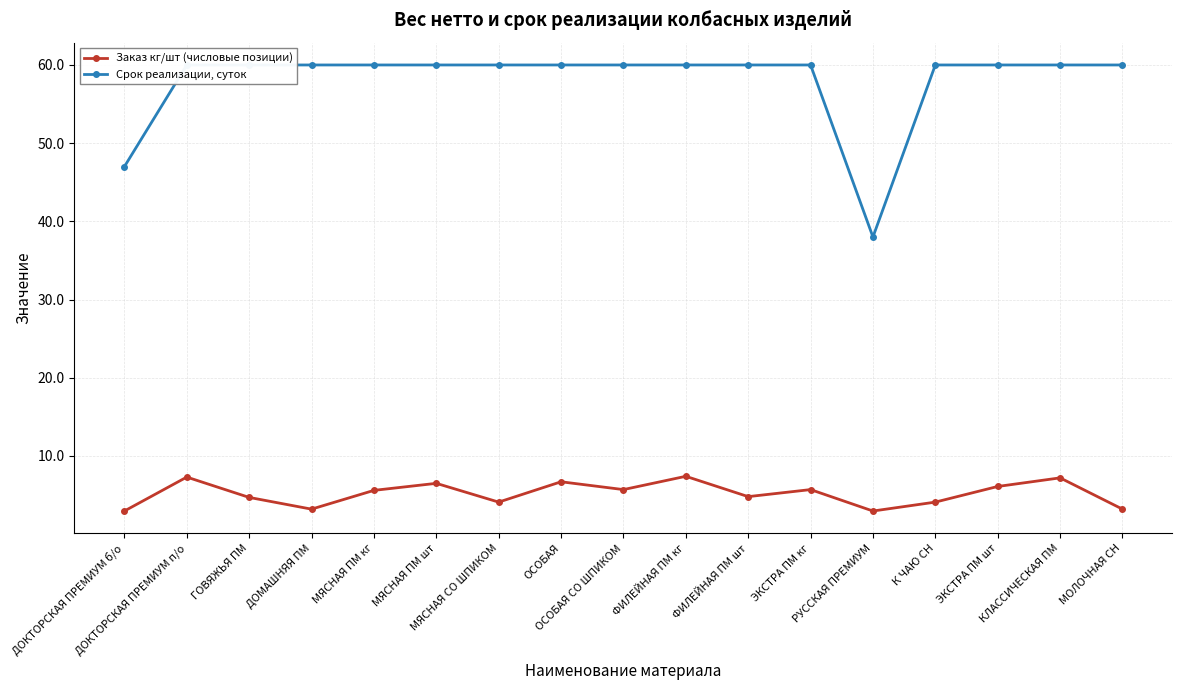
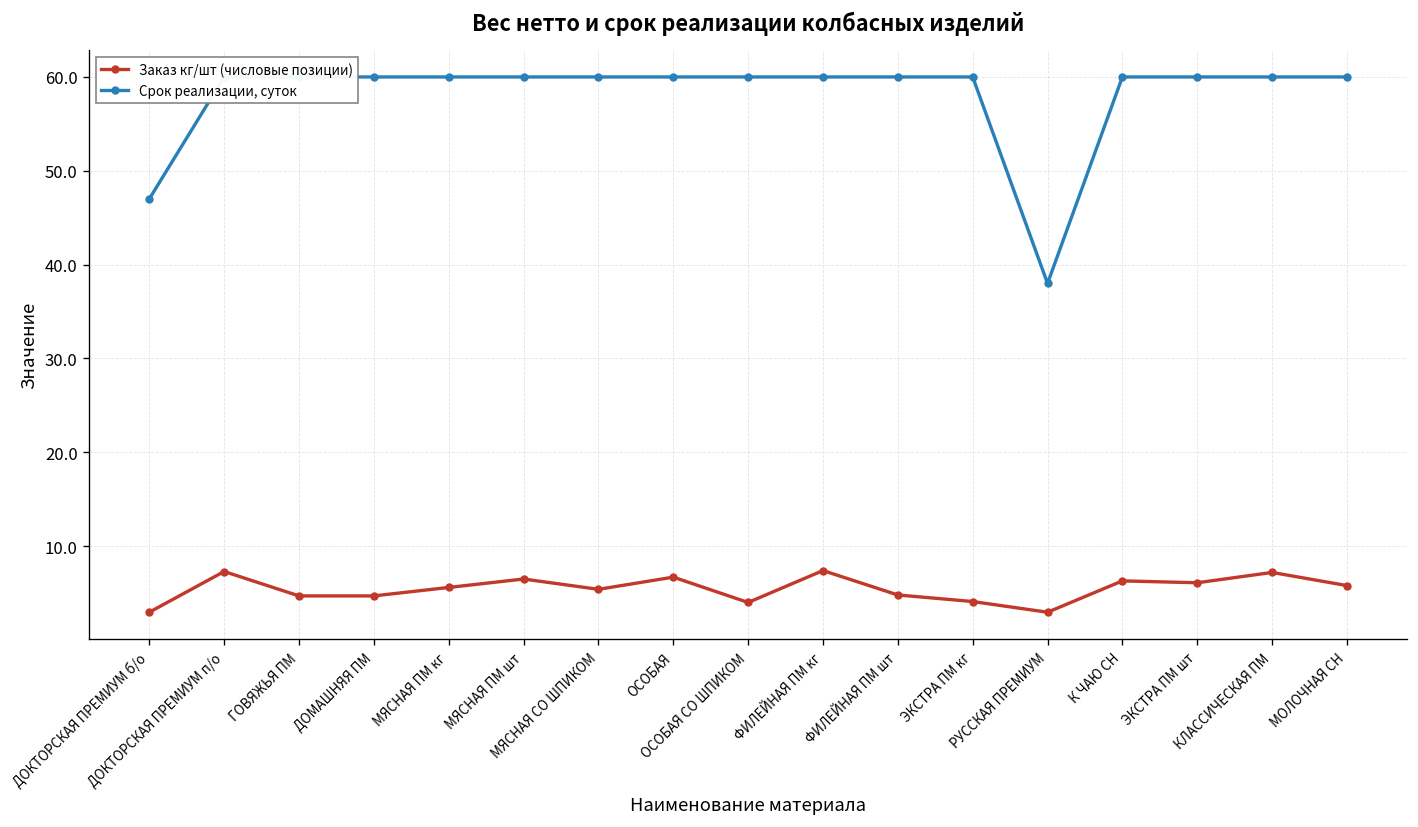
Заказ кг/шт (числовые позиции), ДОМАШНЯЯ ПМ: 3 -> 5
Заказ кг/шт (числовые позиции), МЯСНАЯ СО ШПИКОМ: 4 -> 5
Заказ кг/шт (числовые позиции), ОСОБАЯ СО ШПИКОМ: 6 -> 4
Заказ кг/шт (числовые позиции), ЭКСТРА ПМ кг: 6 -> 4
Заказ кг/шт (числовые позиции), К ЧАЮ СН: 4 -> 6
Заказ кг/шт (числовые позиции), МОЛОЧНАЯ СН: 3 -> 6
